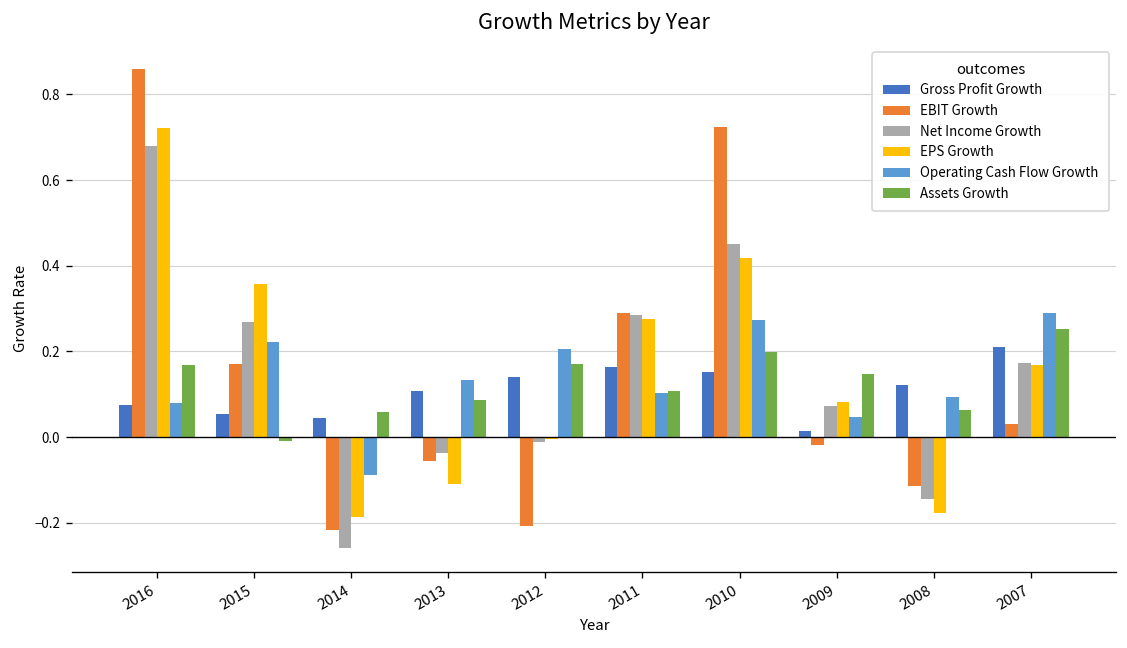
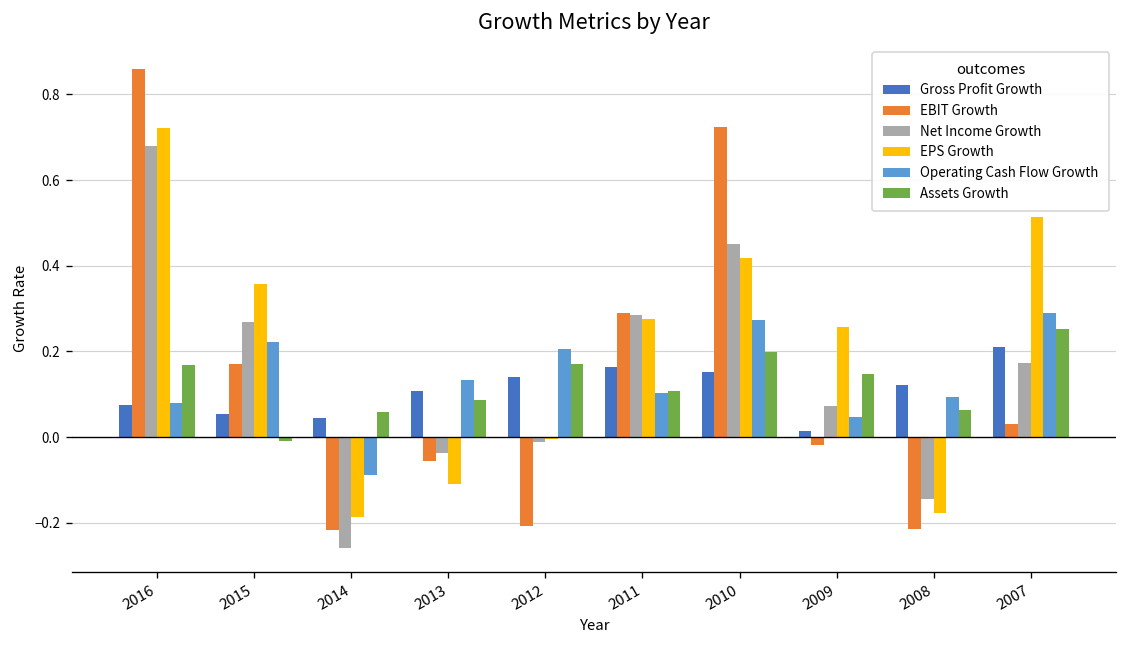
EPS Growth, 2009: 0.08 -> 0.26
EBIT Growth, 2008: -0.11 -> -0.22
EPS Growth, 2007: 0.17 -> 0.51
